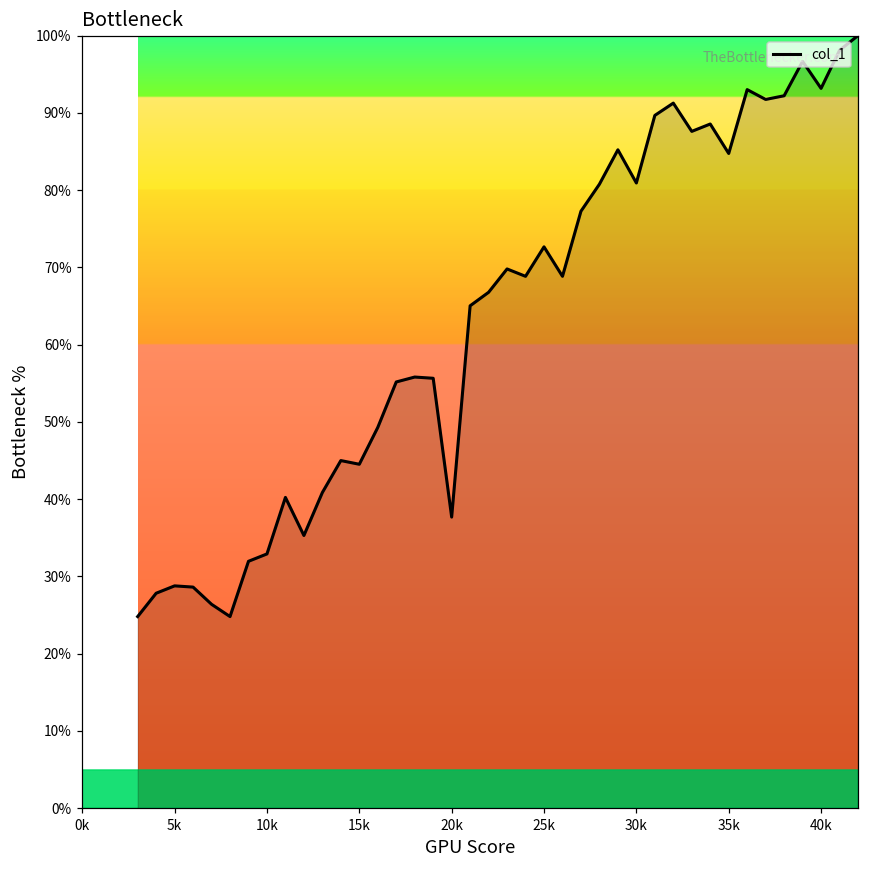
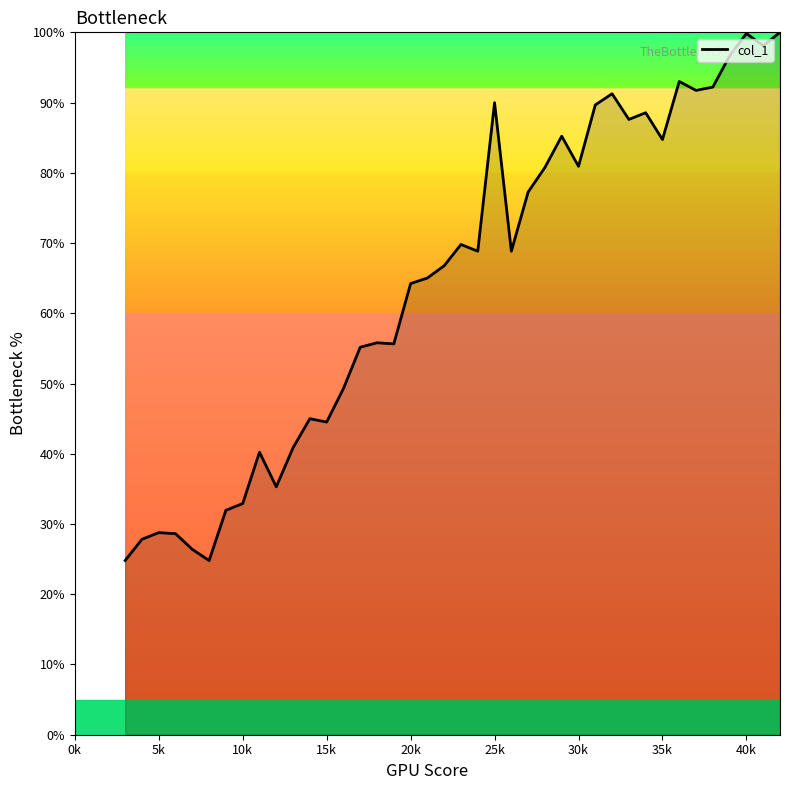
20k: 38% -> 64%
25k: 73% -> 90%
40k: 93% -> 100%
